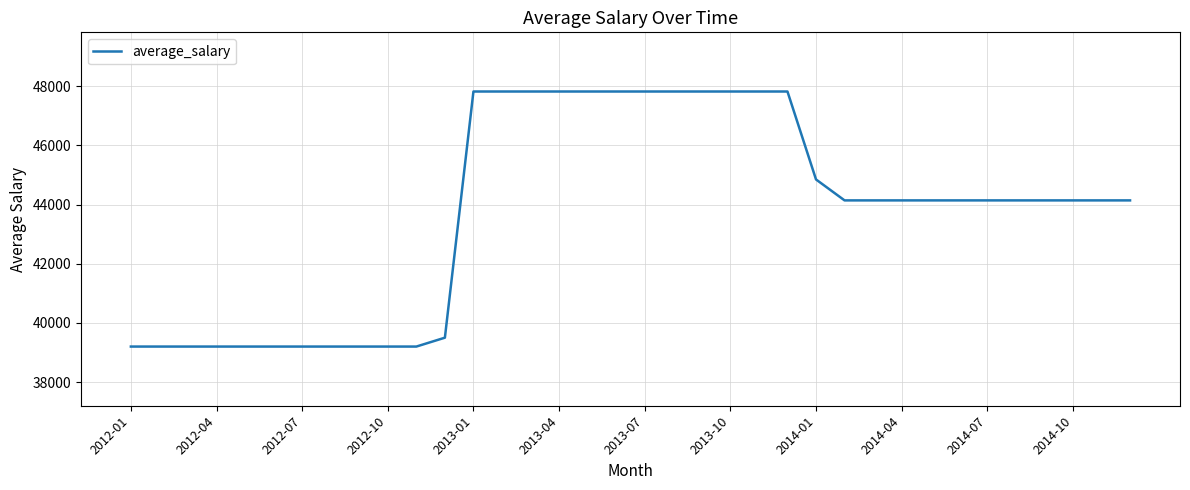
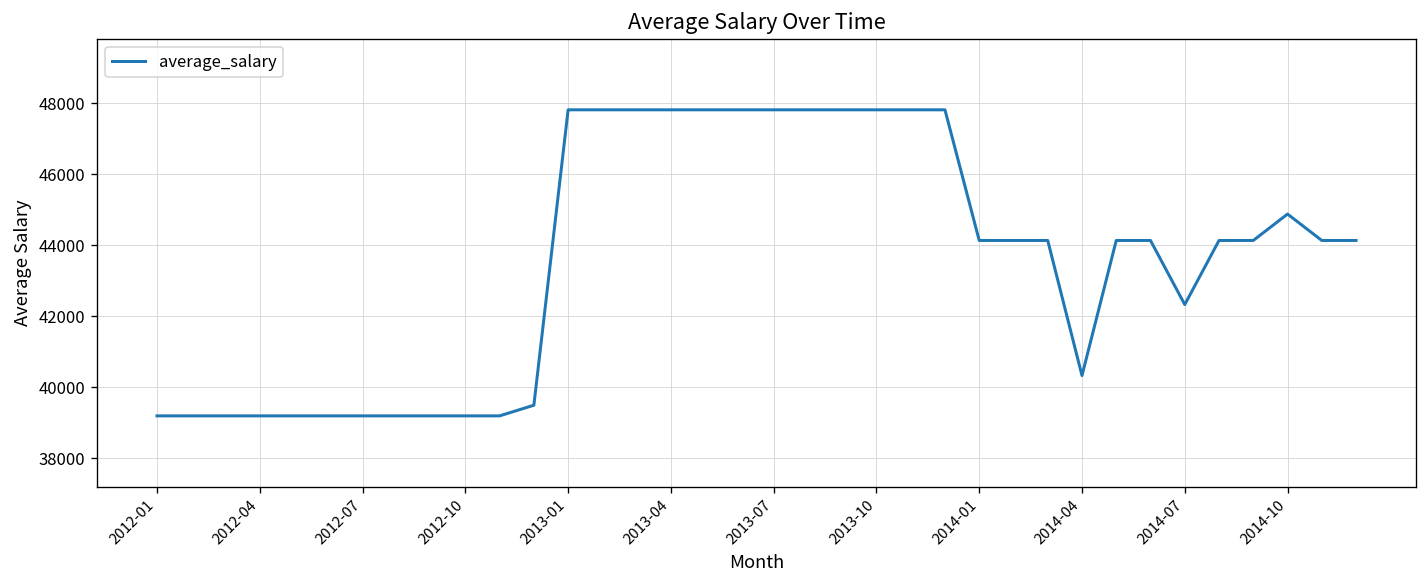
2014-01: 44800 -> 44100
2014-04: 44100 -> 40300
2014-07: 44100 -> 42300
2014-10: 44100 -> 44900
